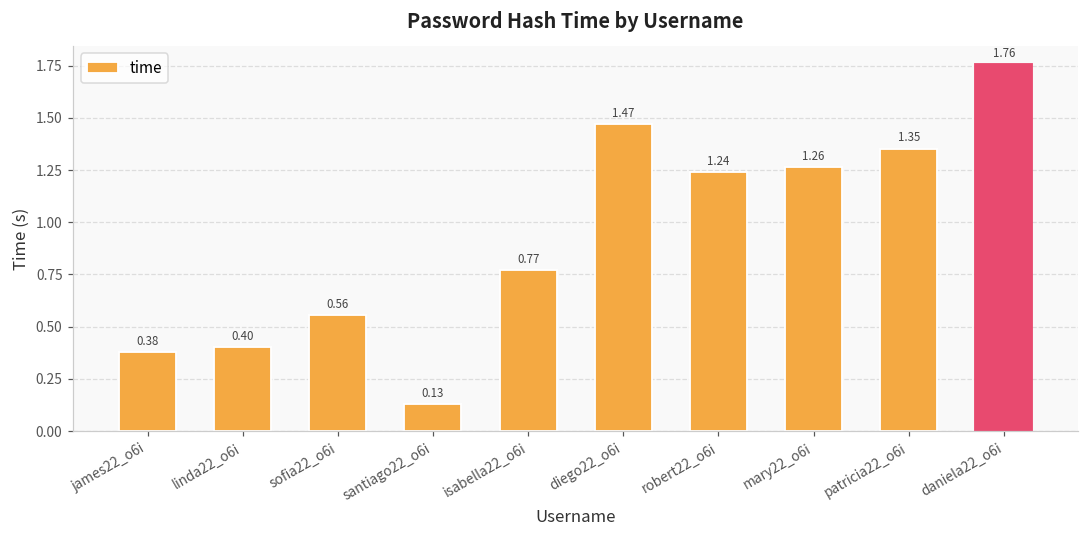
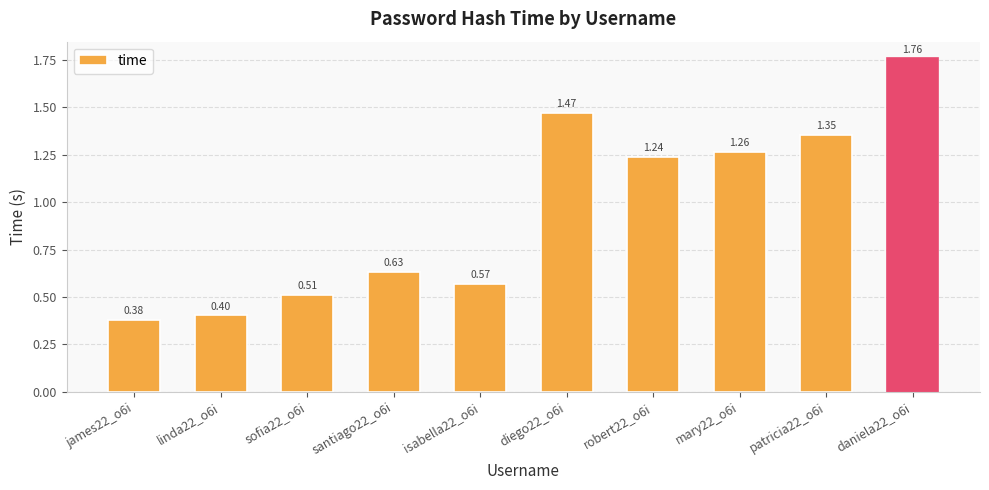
sofia22_o6i: 0.56 -> 0.51
santiago22_o6i: 0.13 -> 0.63
isabella22_o6i: 0.77 -> 0.57
